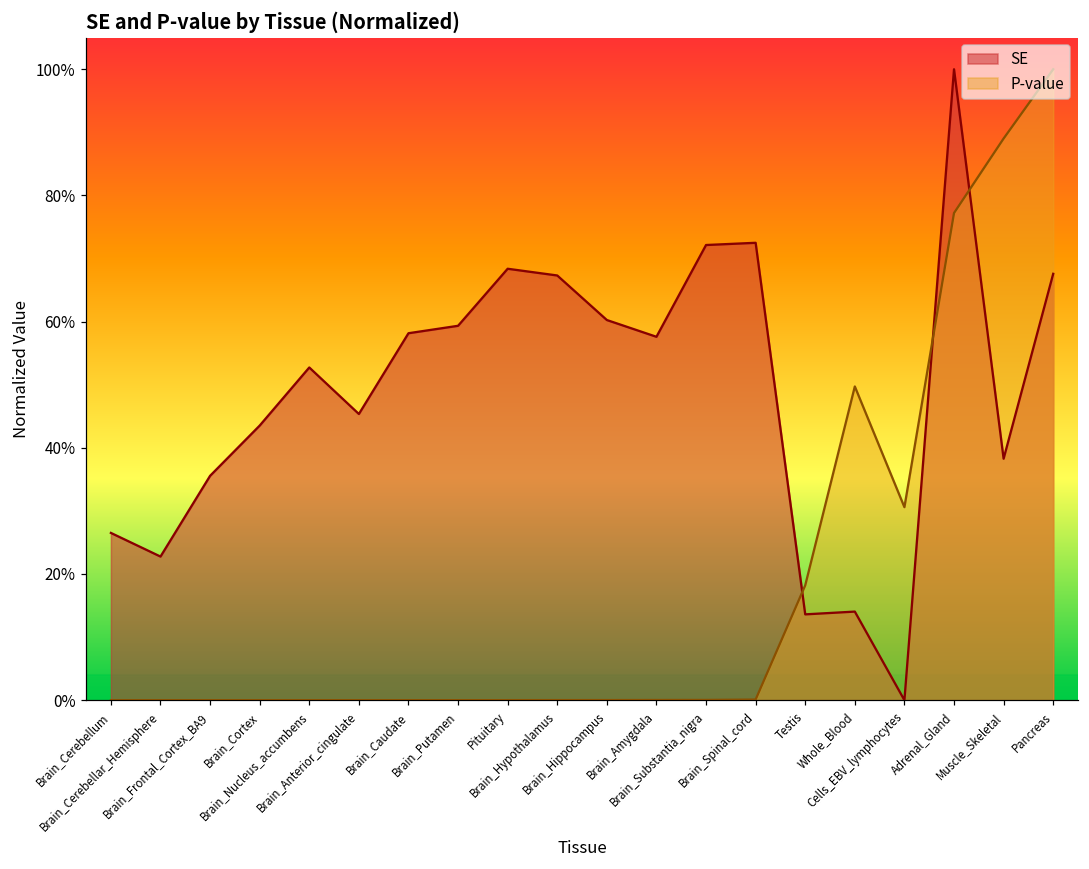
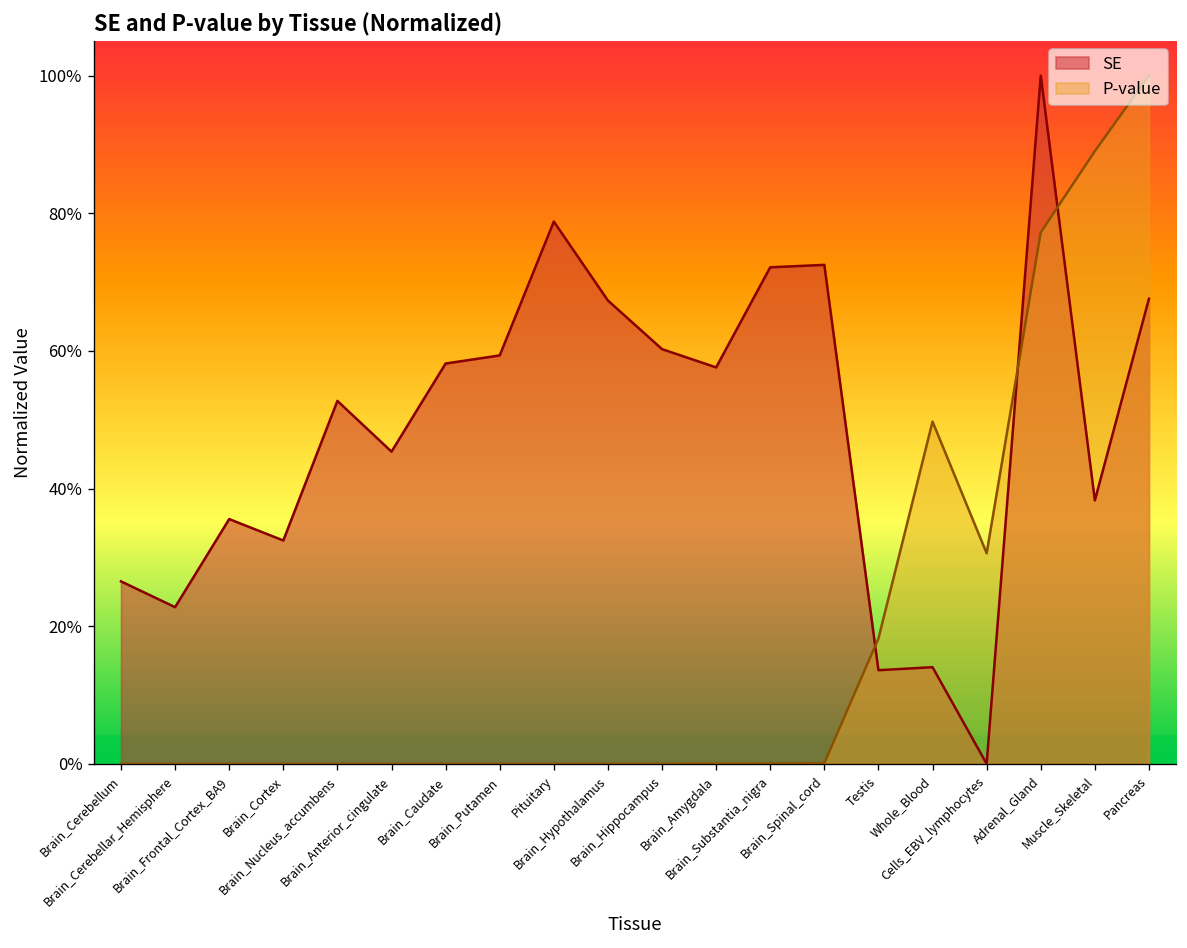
SE, Brain_Cortex: 44% -> 32%
SE, Pituitary: 68% -> 79%
